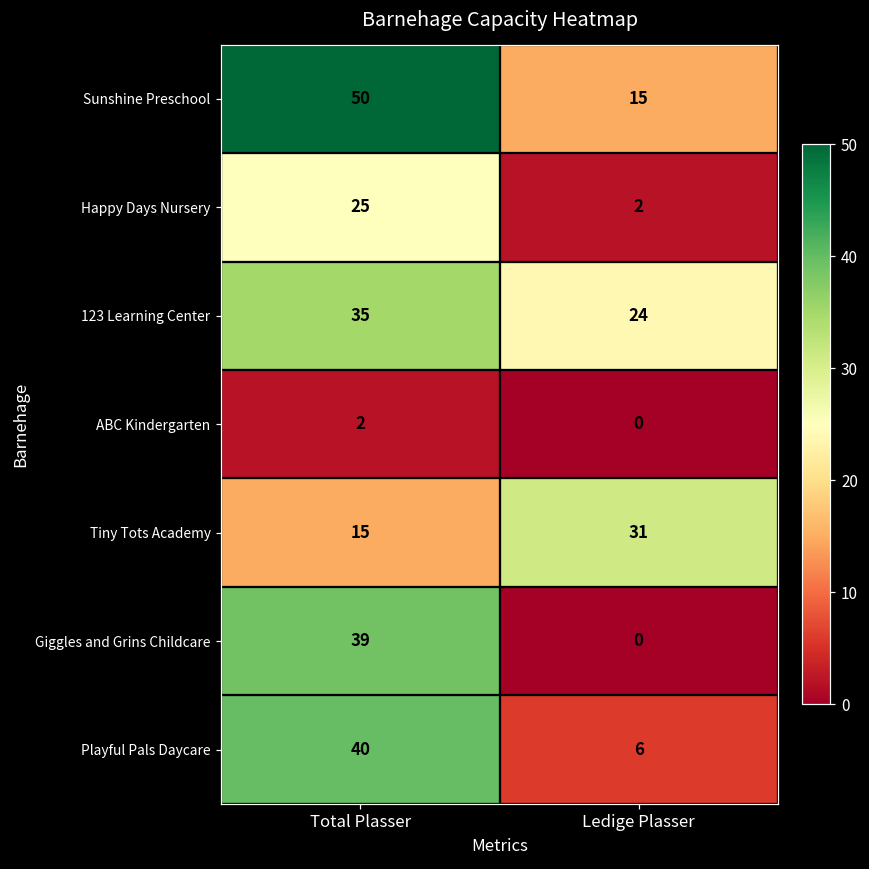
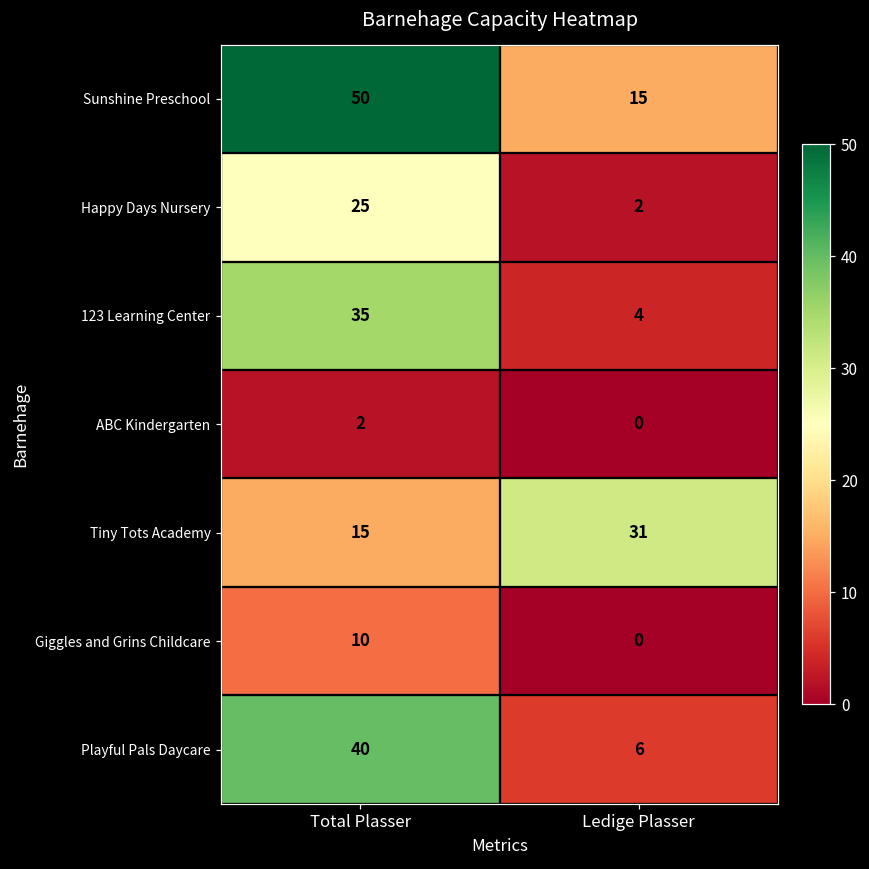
123 Learning Center, Ledige Plasser: 24 -> 4
Giggles and Grins Childcare, Total Plasser: 39 -> 10
